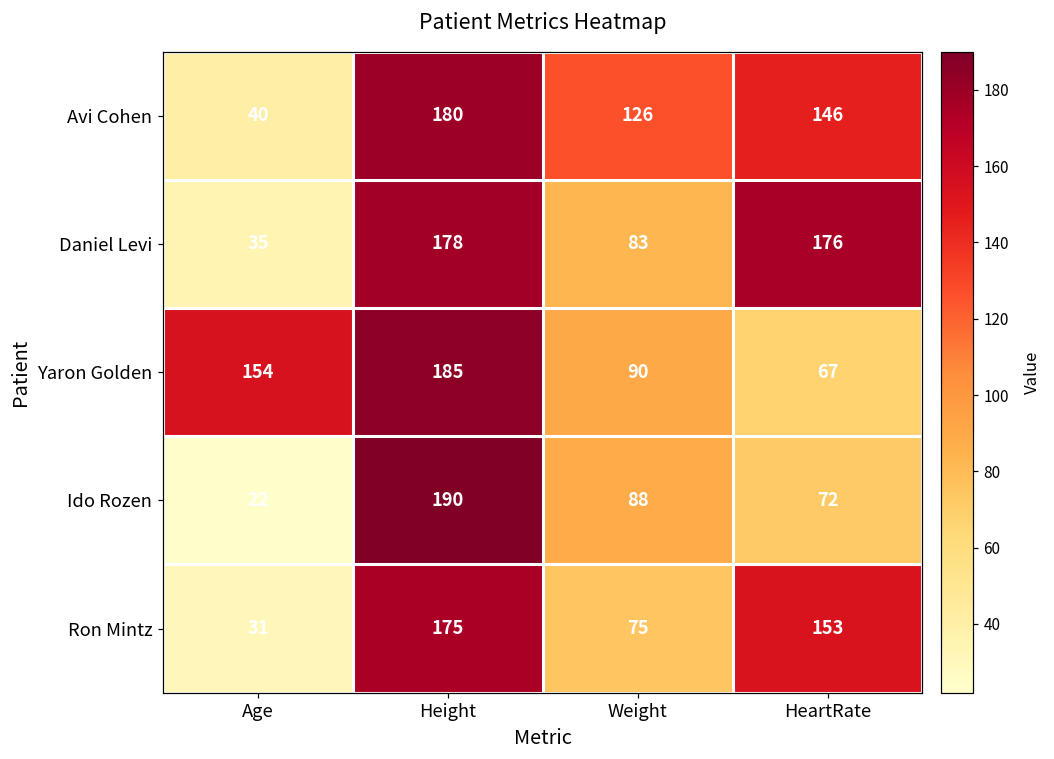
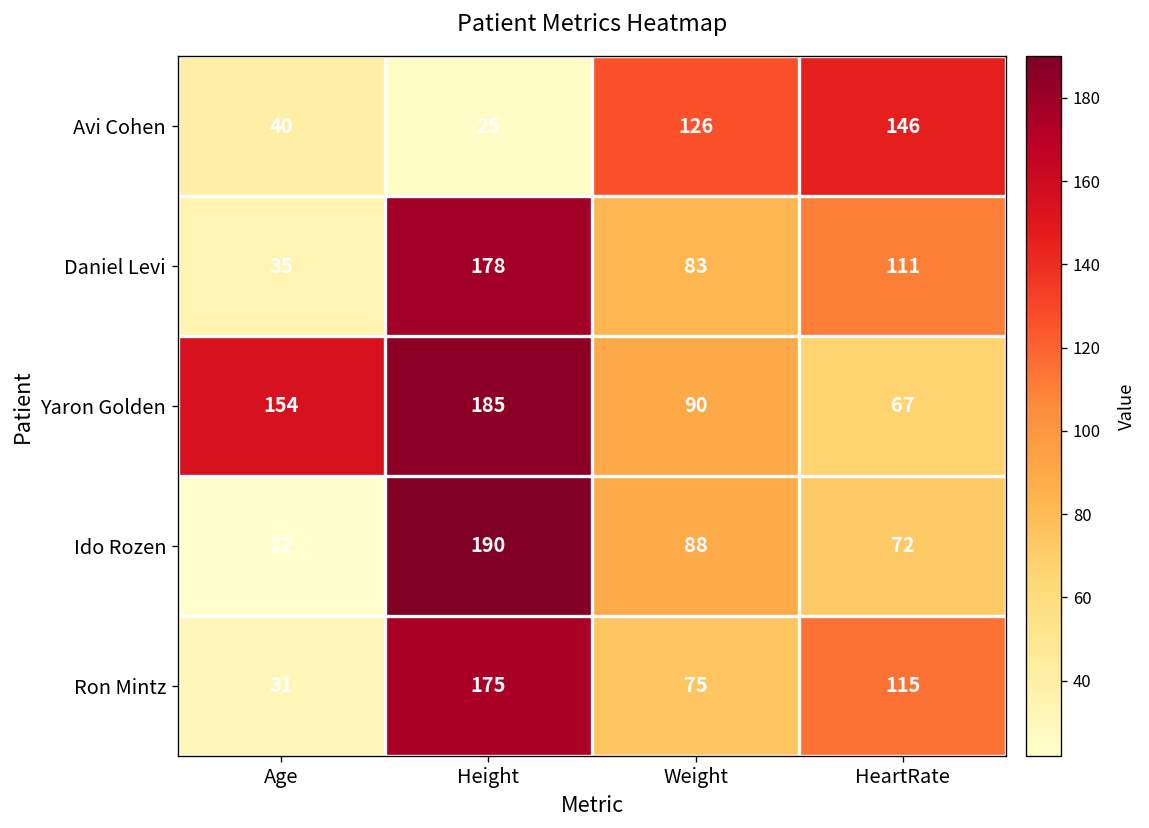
Avi Cohen, Height: 180 -> 25
Daniel Levi, HeartRate: 176 -> 111
Ron Mintz, HeartRate: 153 -> 115
